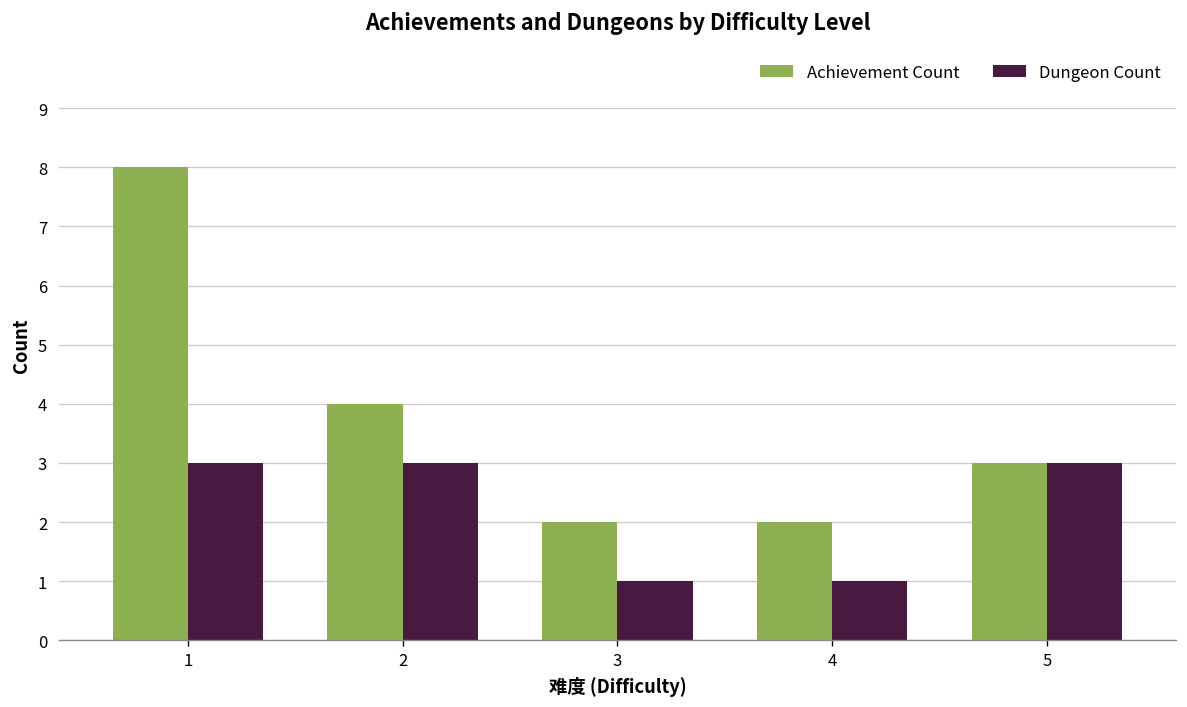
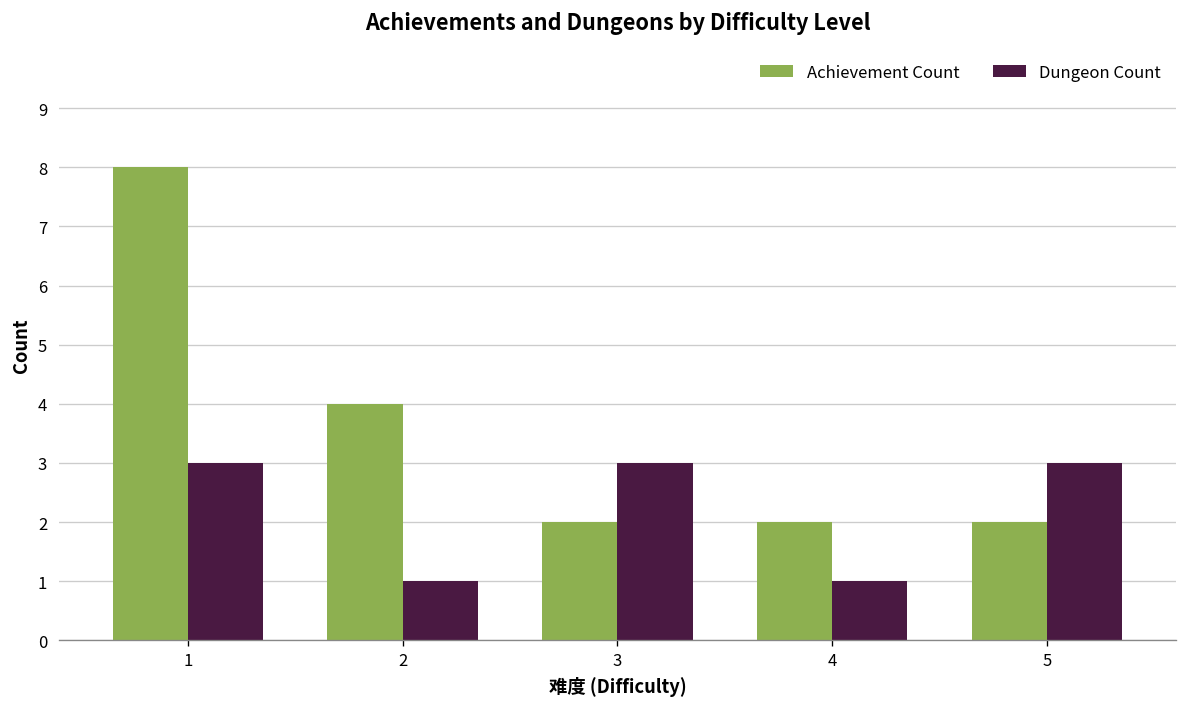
Dungeon Count, 2: 3 -> 1
Dungeon Count, 3: 1 -> 3
Achievement Count, 5: 3 -> 2
